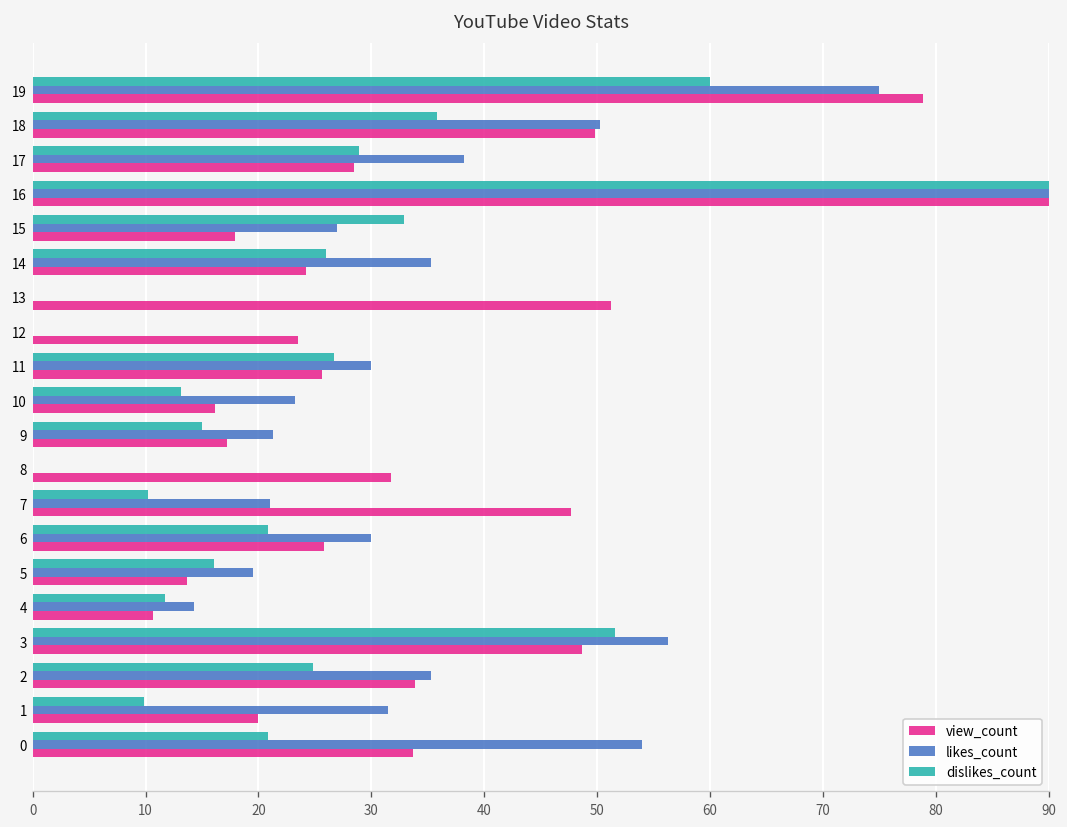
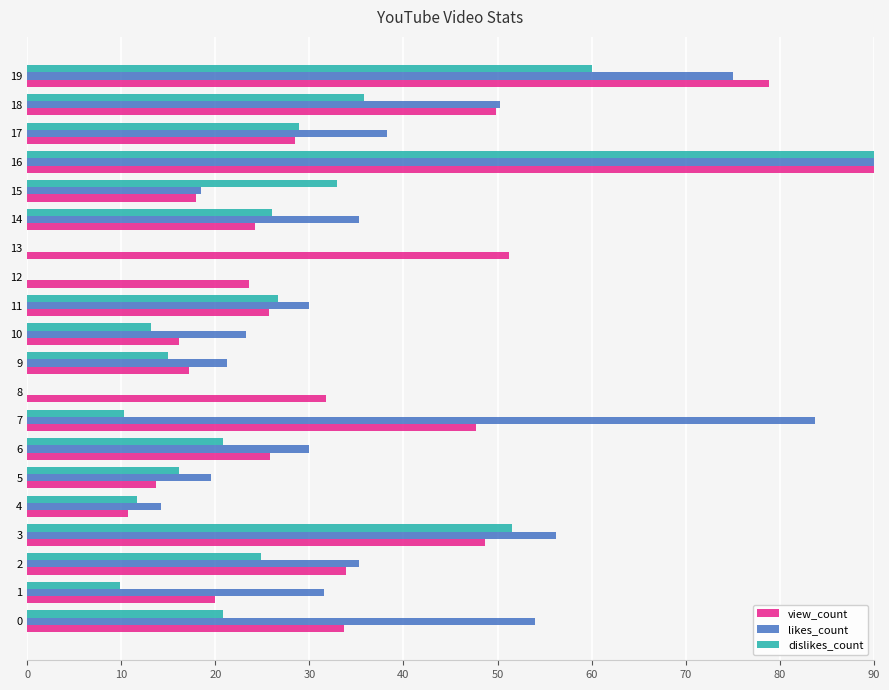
likes_count, 15: 27 -> 18
likes_count, 7: 21 -> 84
